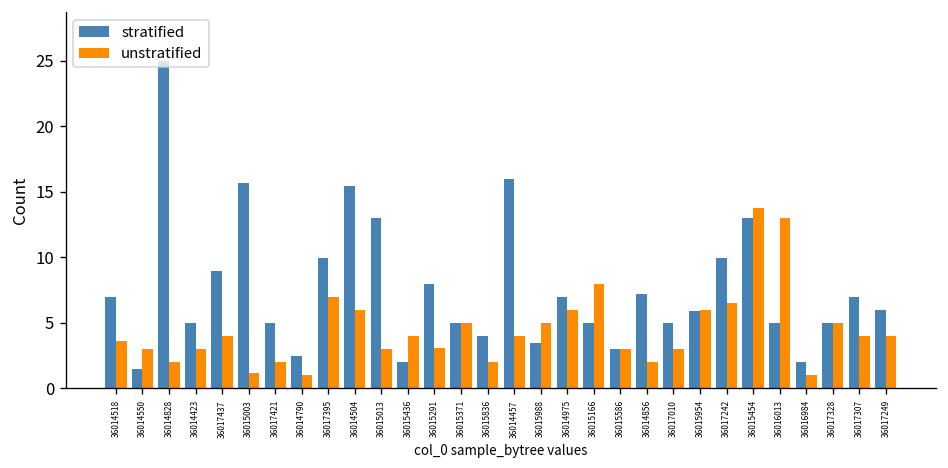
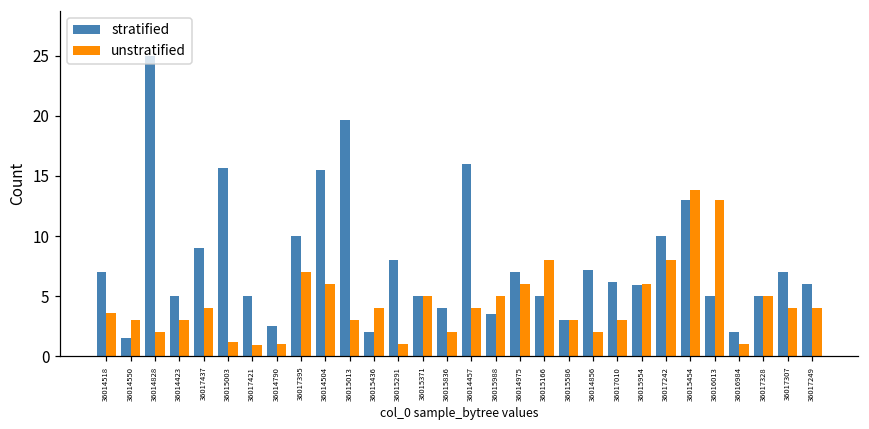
unstratified, 36017421: 2.0 -> 0.9
stratified, 36015013: 13.0 -> 19.7
unstratified, 36015291: 3.1 -> 1.0
stratified, 36017010: 5.0 -> 6.2
unstratified, 36017242: 6.5 -> 8.0
